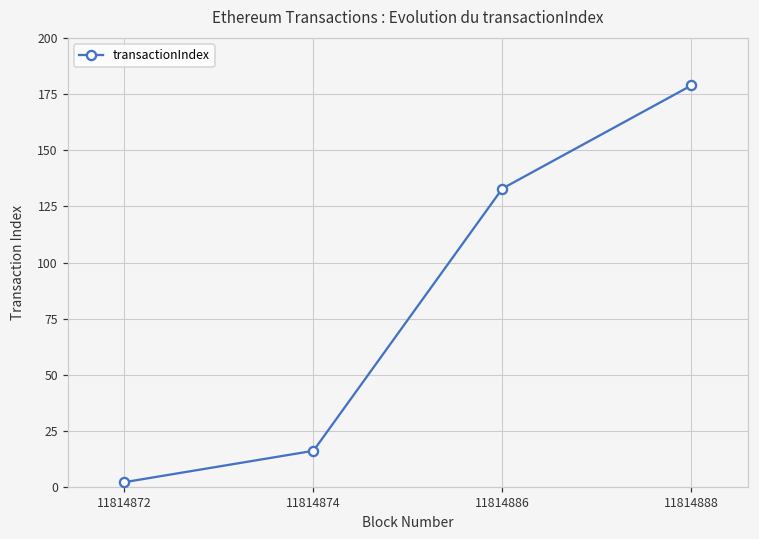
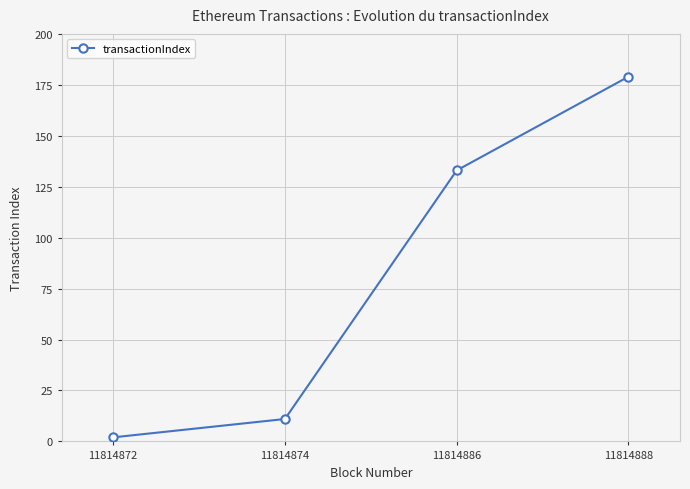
11814874: 16 -> 11
